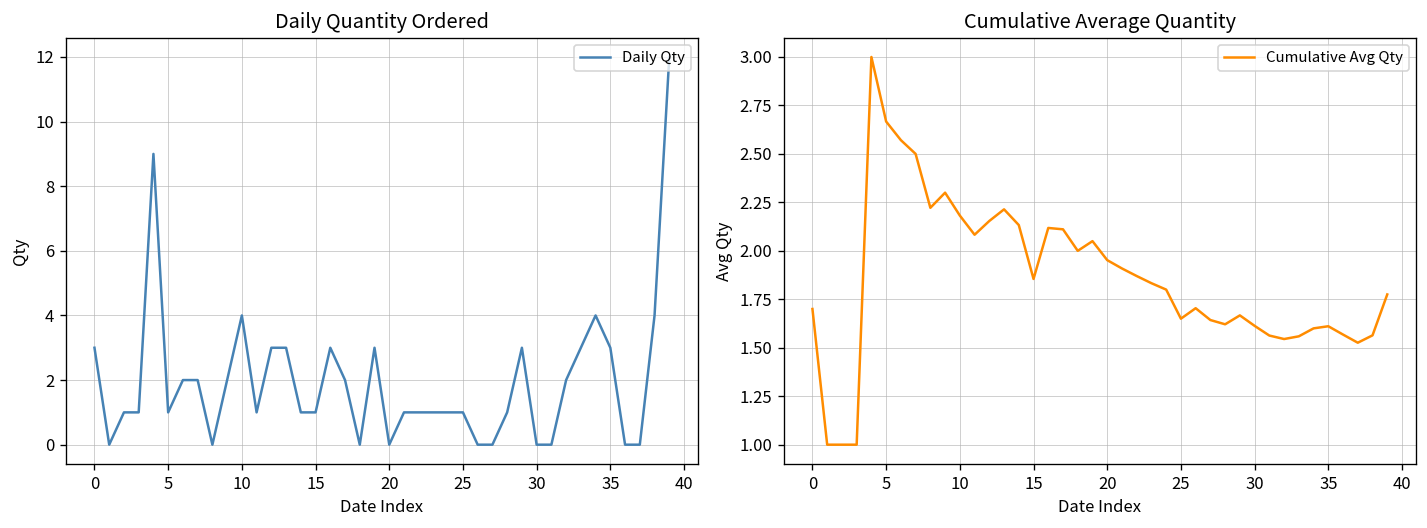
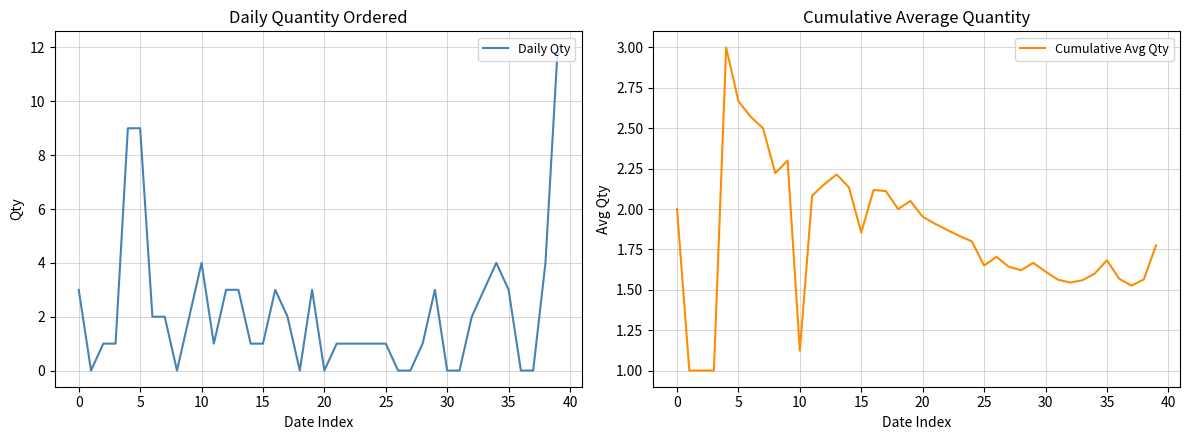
Daily Quantity Ordered, 5: 1 -> 9
Cumulative Average Quantity, 0: 1.7 -> 2.0
Cumulative Average Quantity, 10: 2.18 -> 1.12
Cumulative Average Quantity, 35: 1.61 -> 1.68
